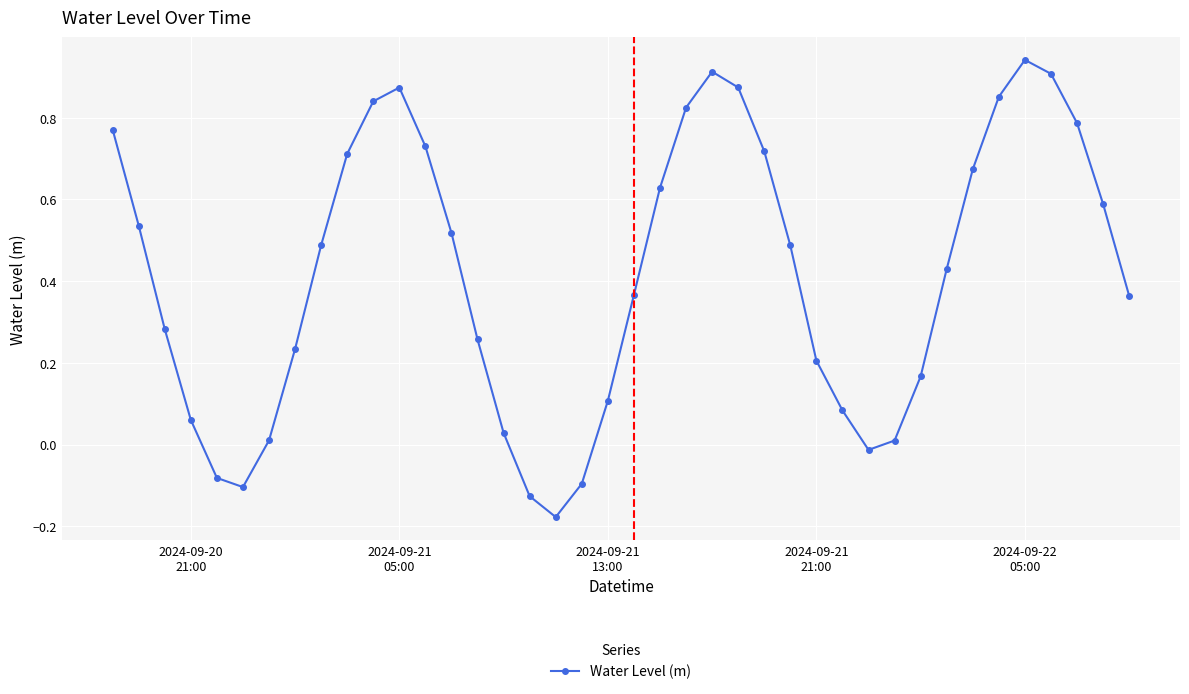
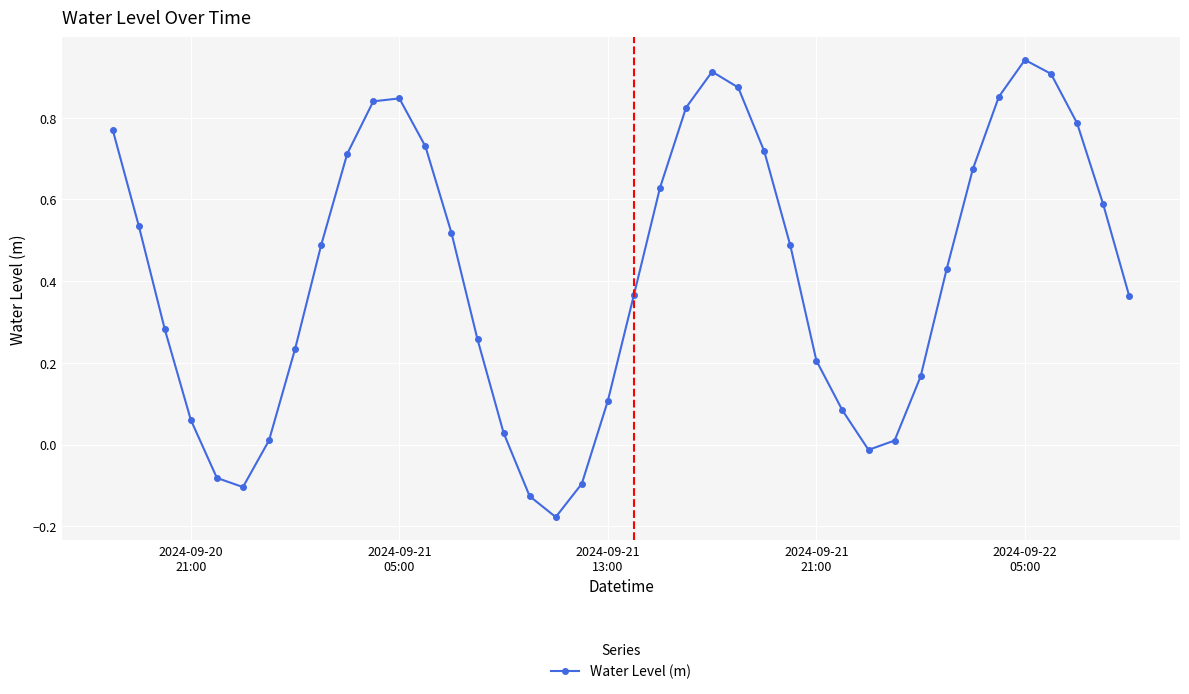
2024-09-21 05:00: 0.87 -> 0.85
